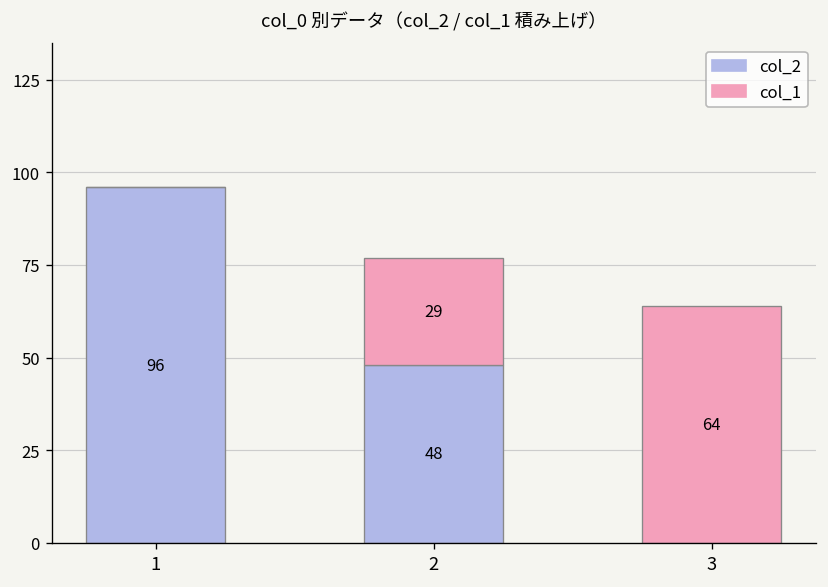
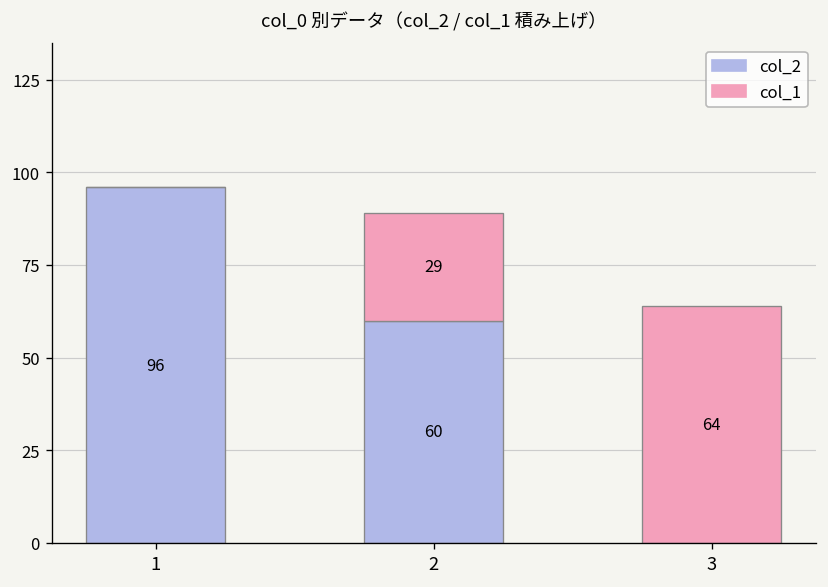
col_2, 2: 48 -> 60
